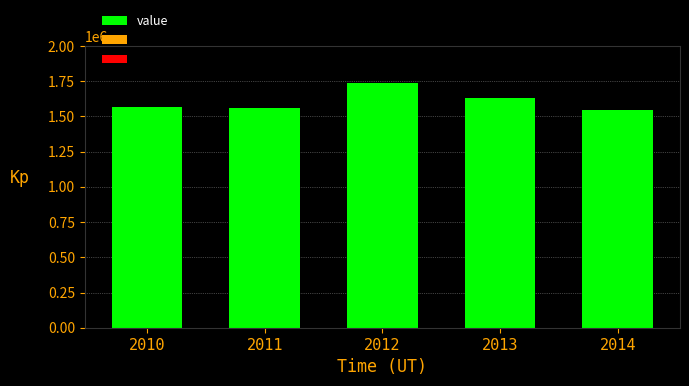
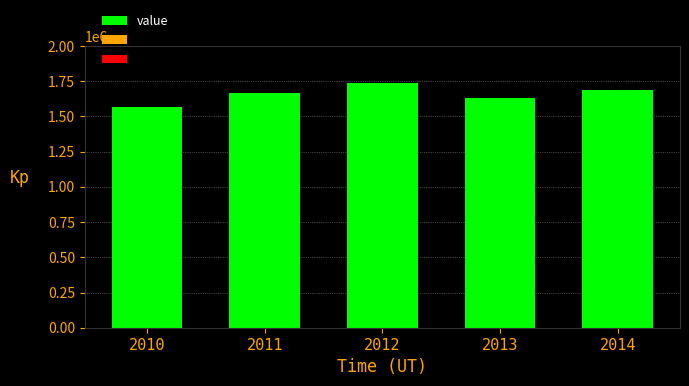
2011: 1560000 -> 1670000
2014: 1550000 -> 1690000
